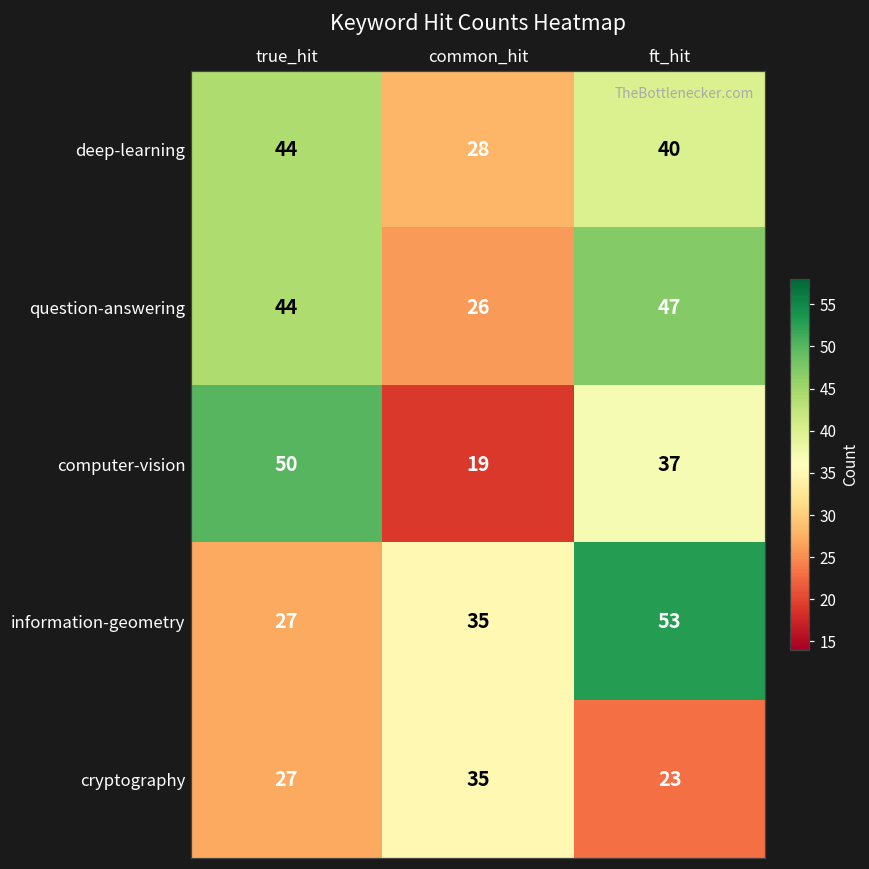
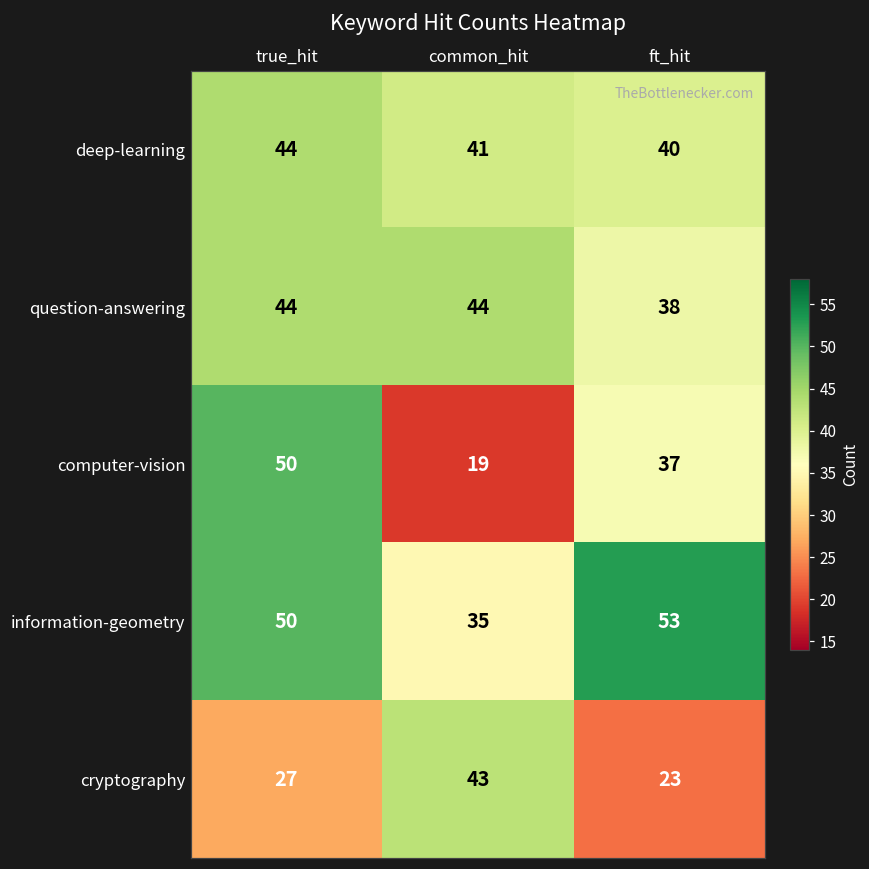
deep-learning, common_hit: 28 -> 41
question-answering, common_hit: 26 -> 44
question-answering, ft_hit: 47 -> 38
information-geometry, true_hit: 27 -> 50
cryptography, common_hit: 35 -> 43
